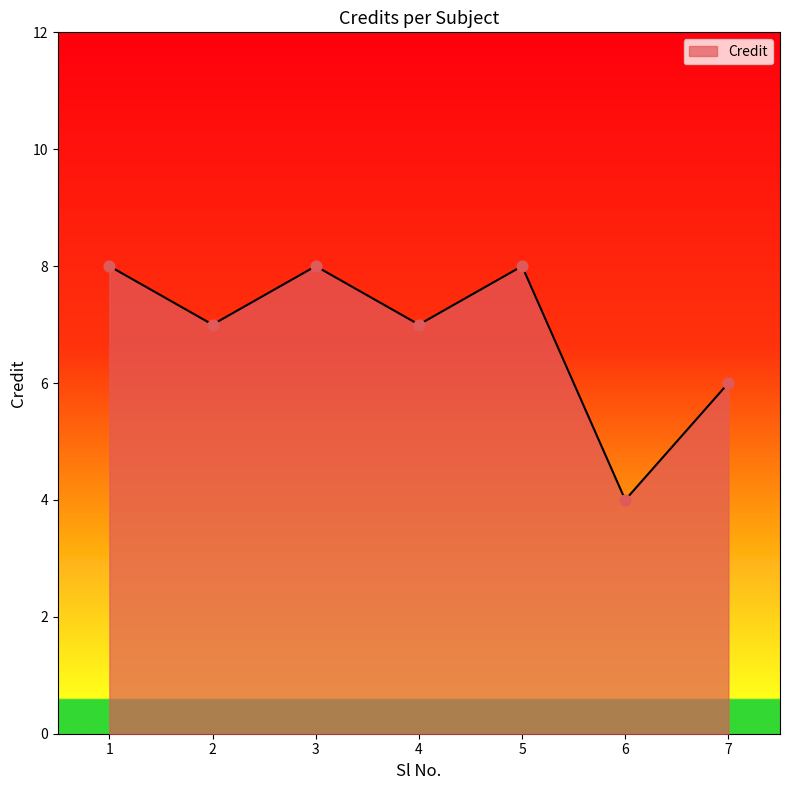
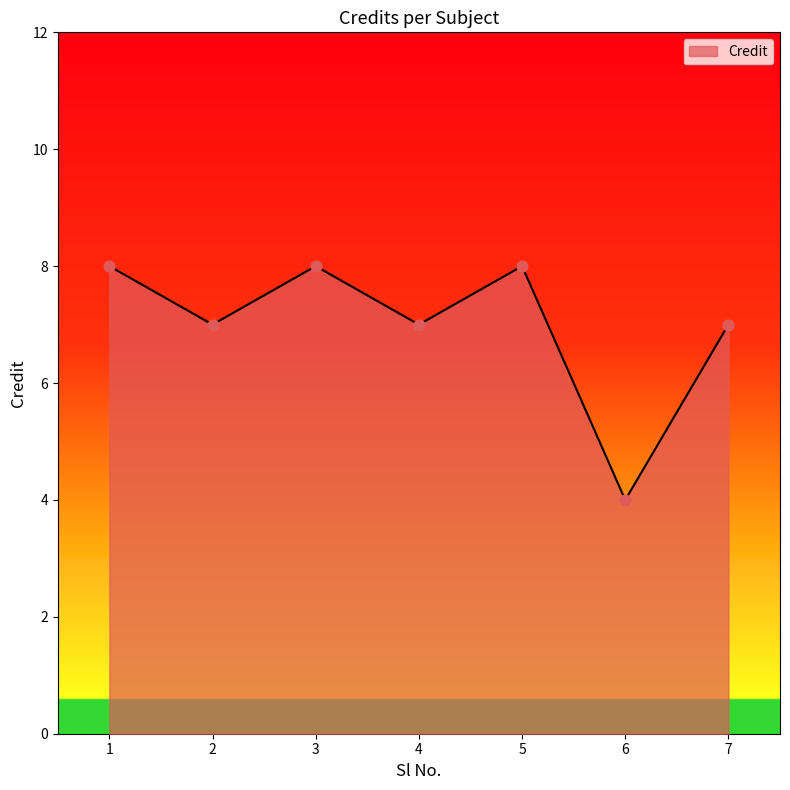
7: 6 -> 7
